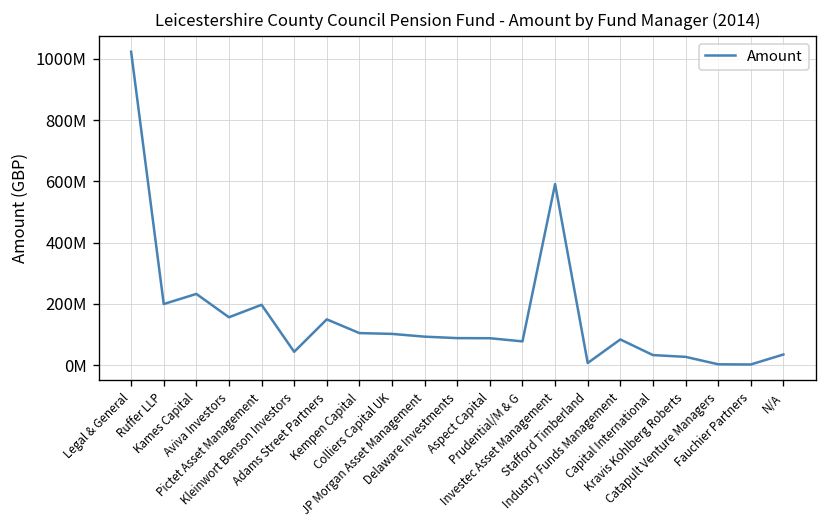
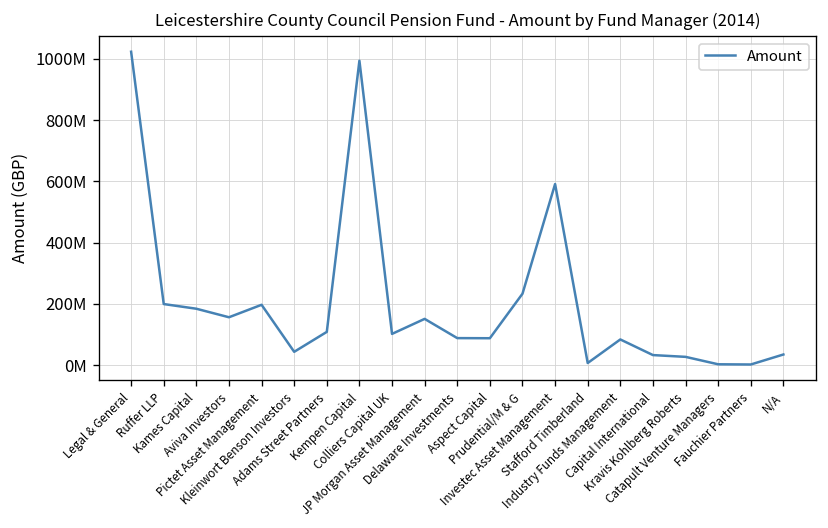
Kames Capital: 230000000 -> 180000000
Adams Street Partners: 150000000 -> 110000000
Kempen Capital: 100000000 -> 990000000
JP Morgan Asset Management: 90000000 -> 150000000
Prudential/M & G: 80000000 -> 230000000
